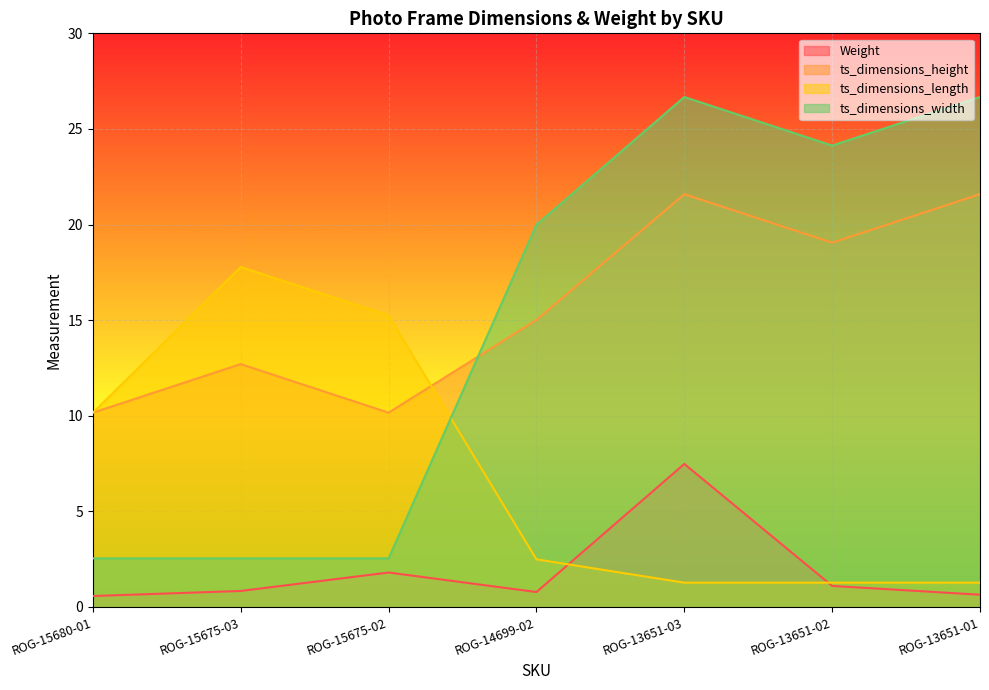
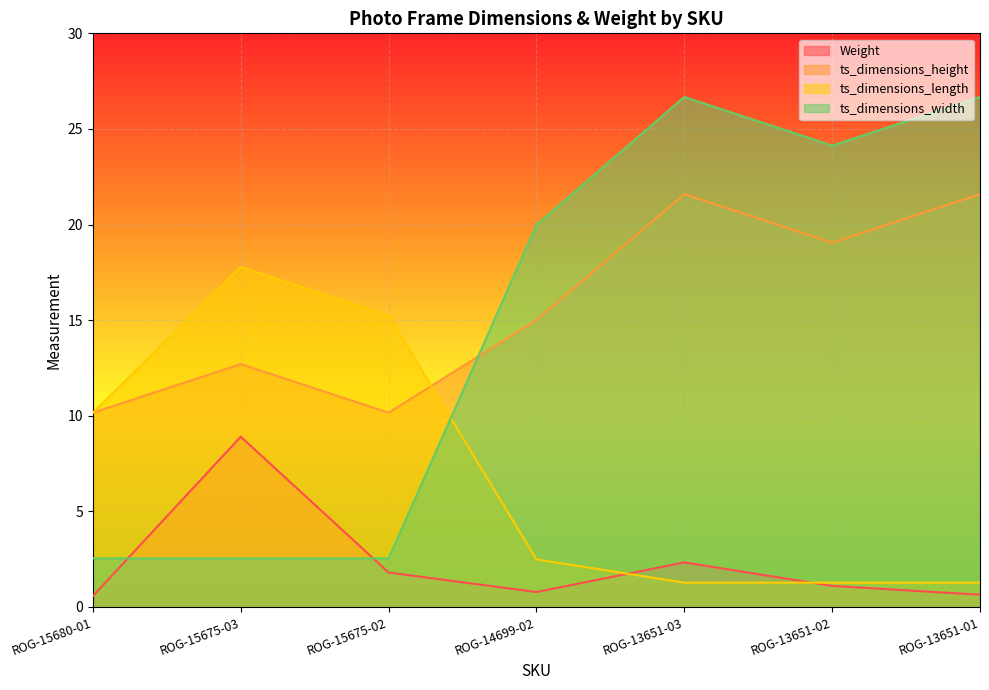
Weight, ROG-15675-03: 0.8 -> 8.9
Weight, ROG-13651-03: 7.5 -> 2.3
